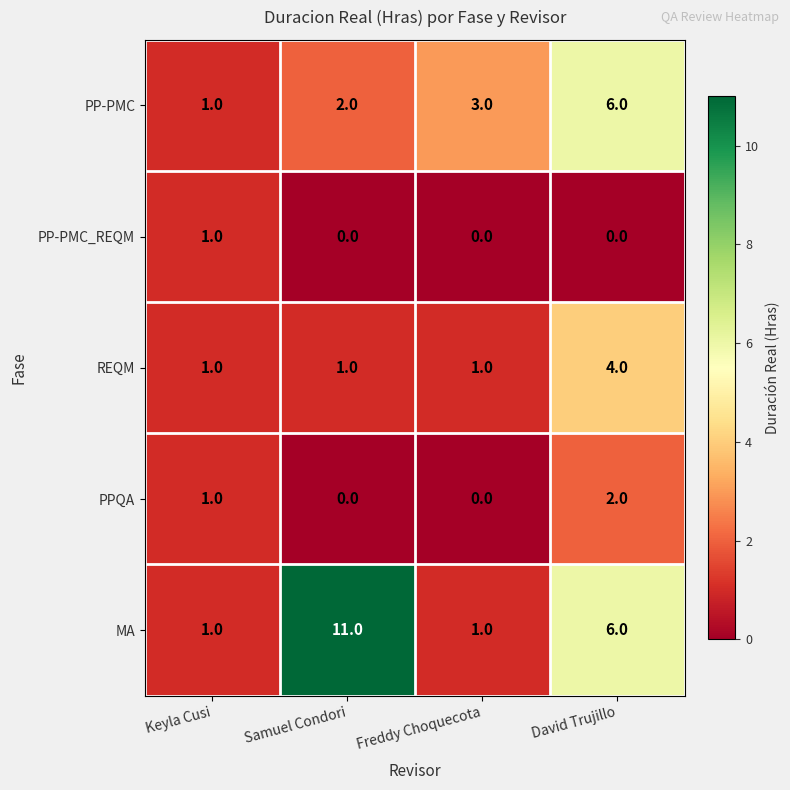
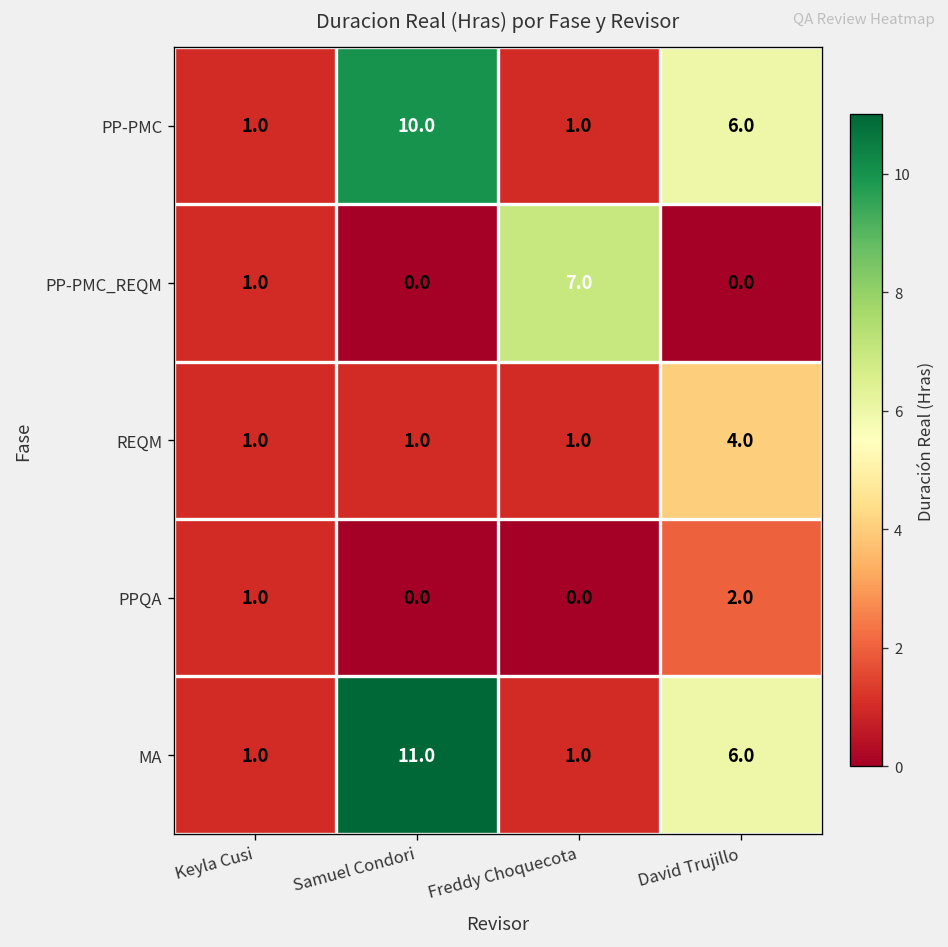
PP-PMC, Samuel Condori: 2.0 -> 10.0
PP-PMC, Freddy Choquecota: 3.0 -> 1.0
PP-PMC_REQM, Freddy Choquecota: 0.0 -> 7.0
